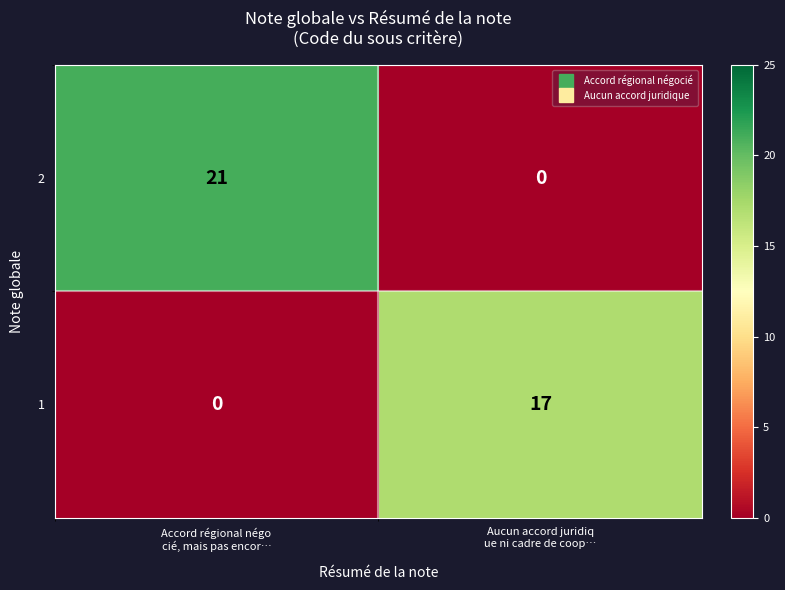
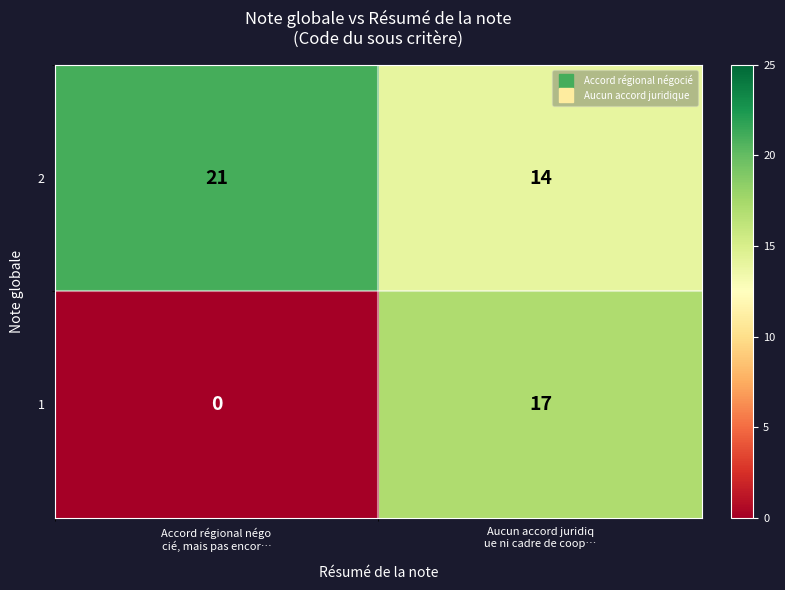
2, Aucun accord juridiq ue ni cadre de coop…: 0 -> 14
